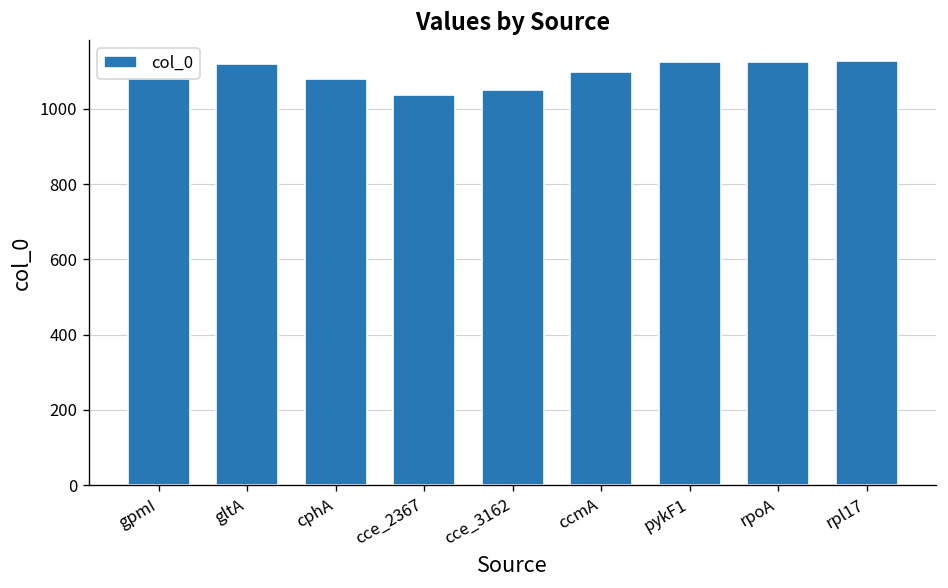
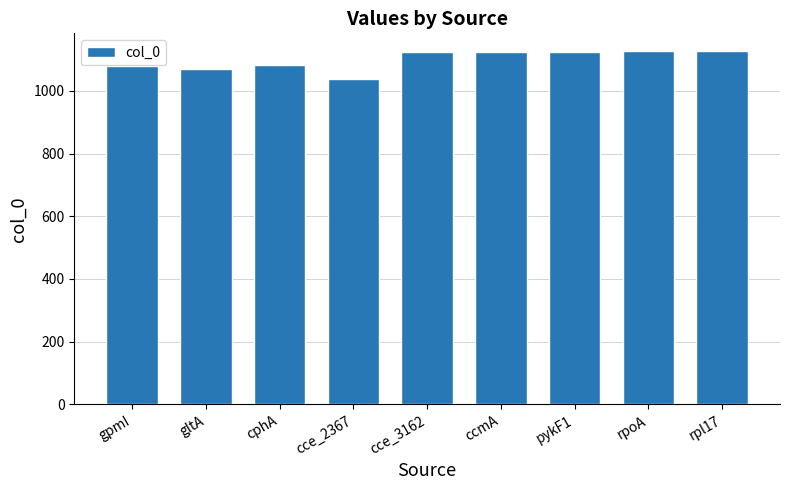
gltA: 1120 -> 1070
cce_3162: 1050 -> 1120
ccmA: 1100 -> 1120
